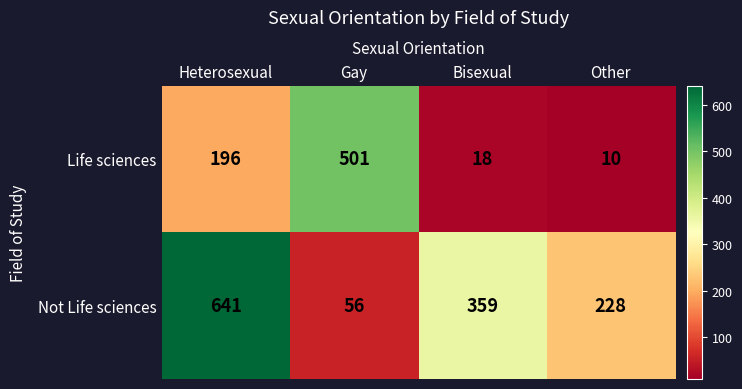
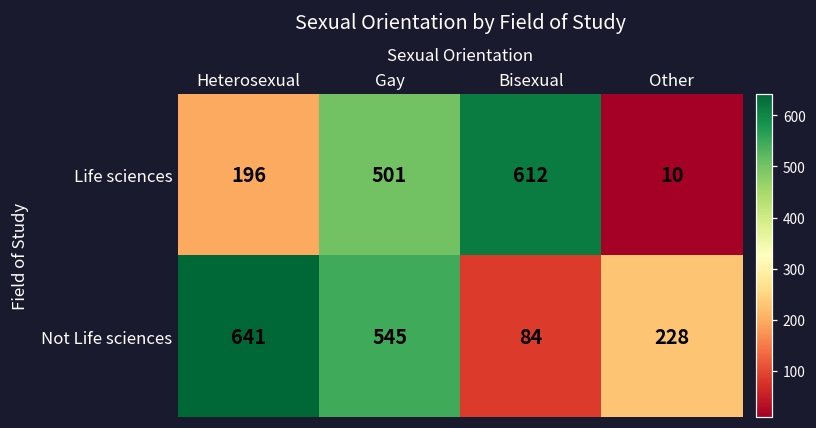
Life sciences, Bisexual: 18 -> 612
Not Life sciences, Gay: 56 -> 545
Not Life sciences, Bisexual: 359 -> 84
